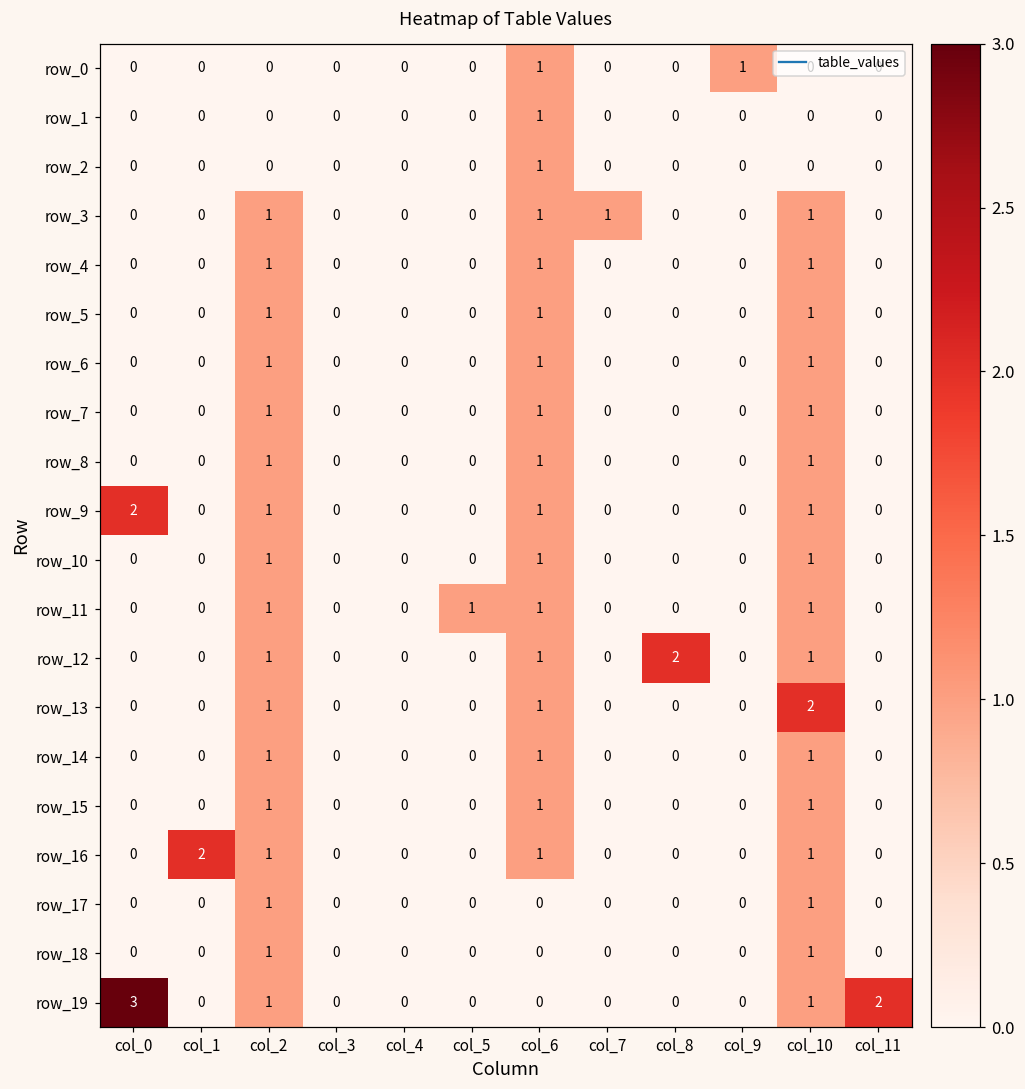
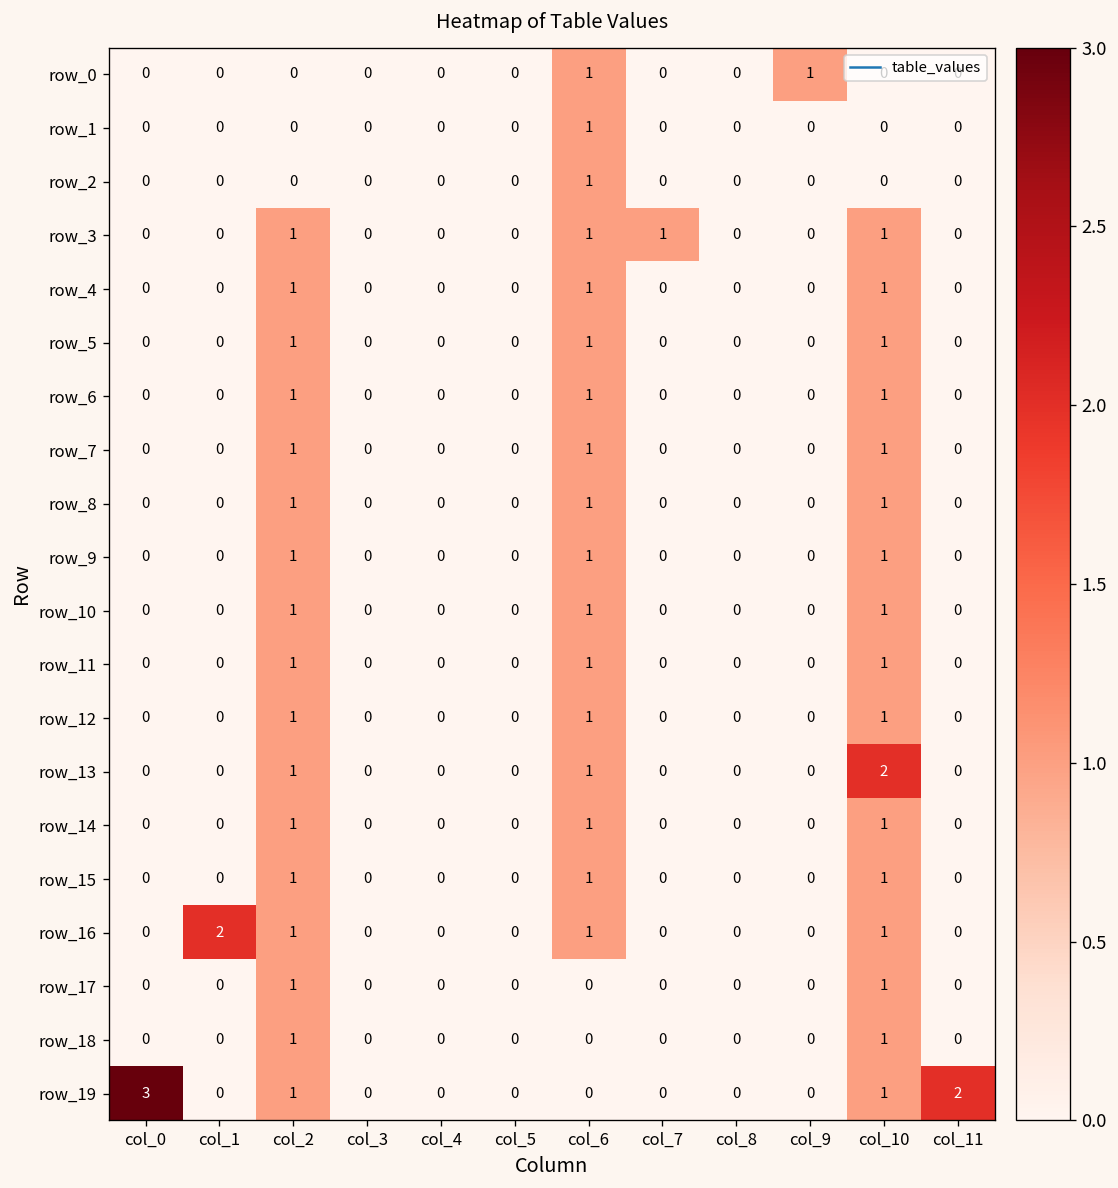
row_9, col_0: 2 -> 0
row_11, col_5: 1 -> 0
row_12, col_8: 2 -> 0
